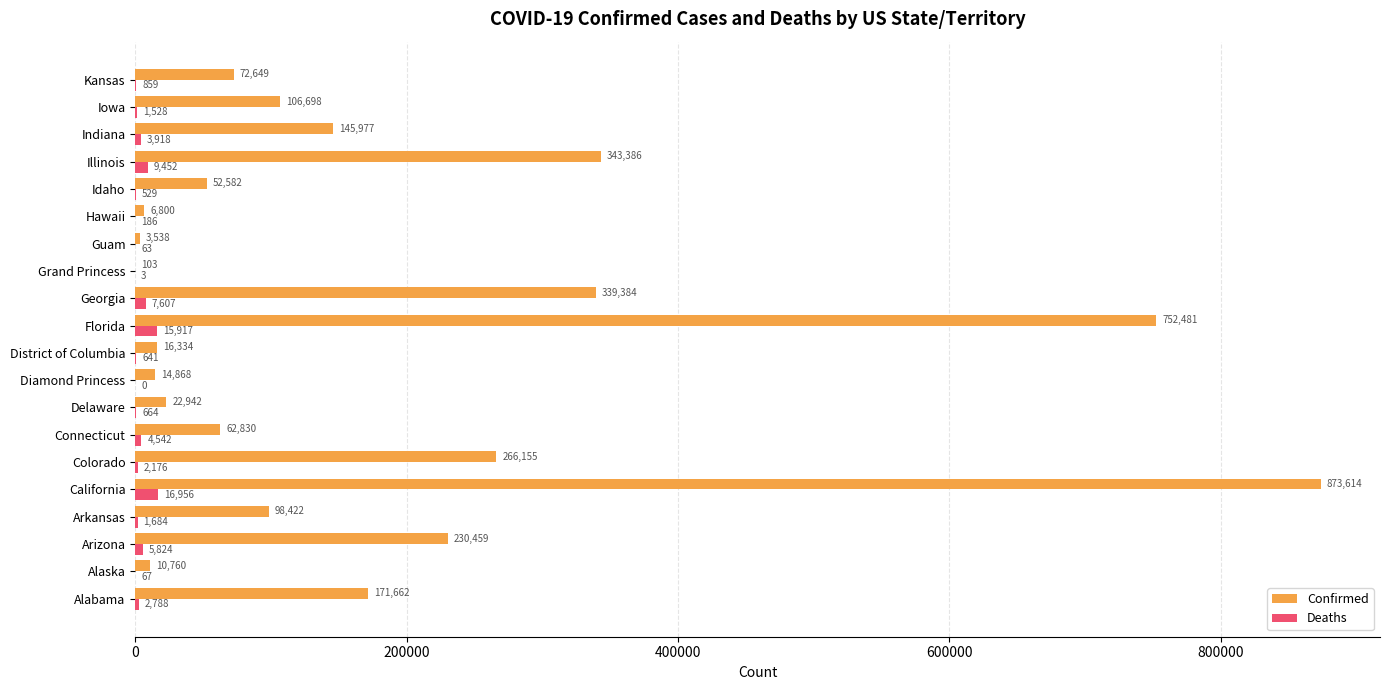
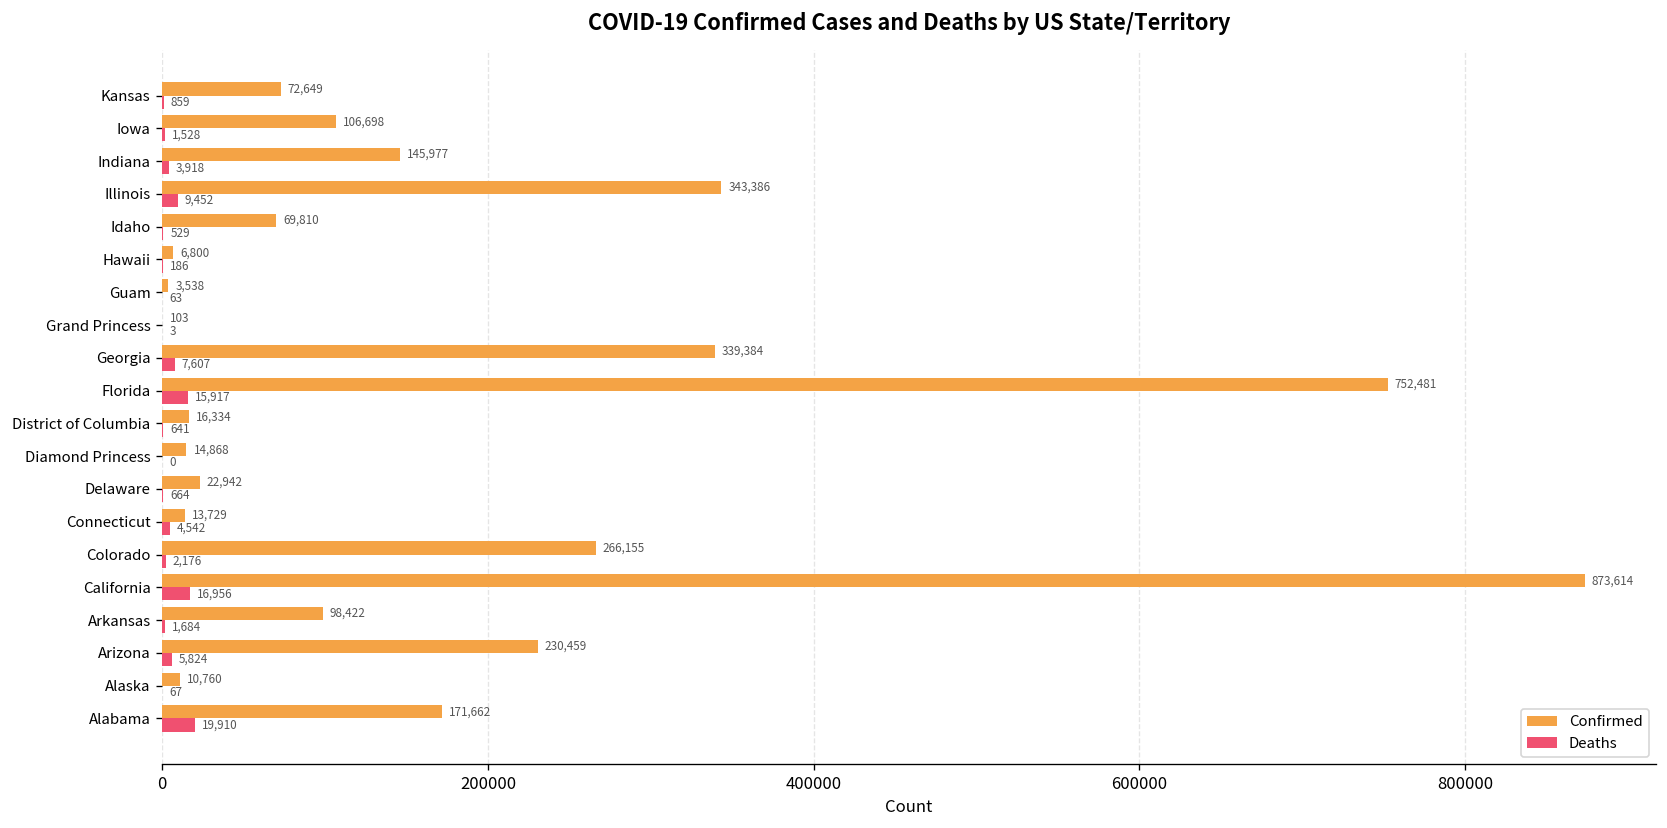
Confirmed, Idaho: 52,582 -> 69,810
Confirmed, Connecticut: 62,830 -> 13,729
Deaths, Alabama: 2,788 -> 19,910
